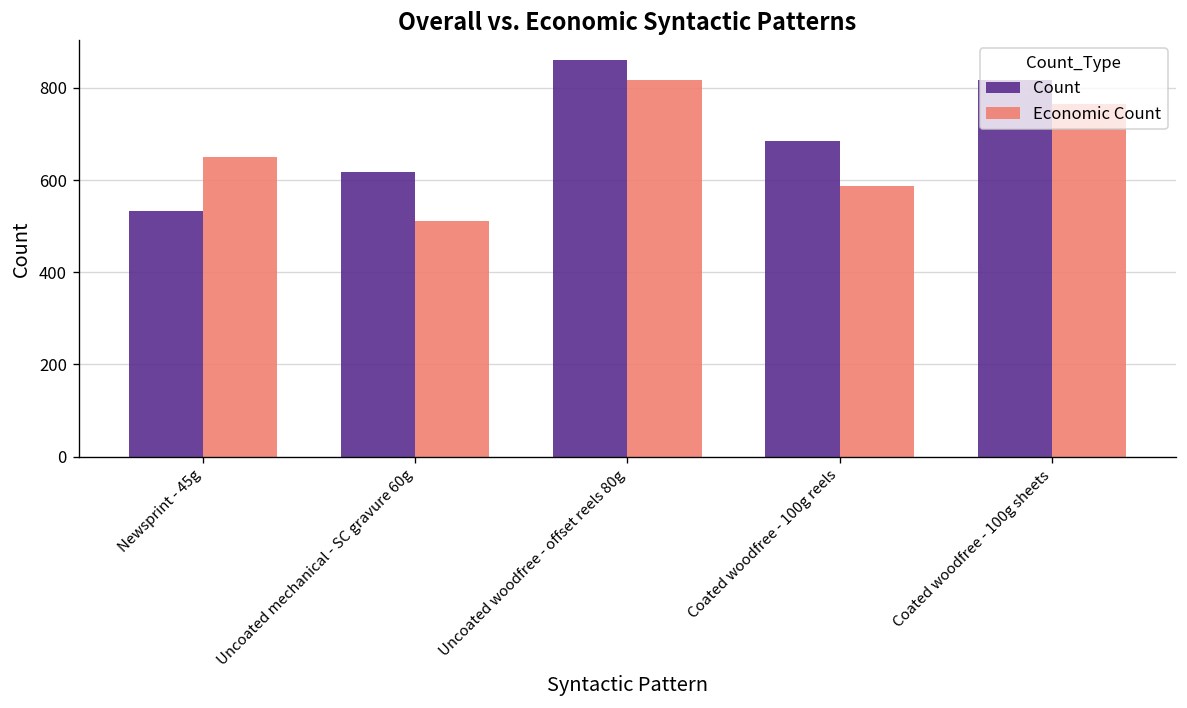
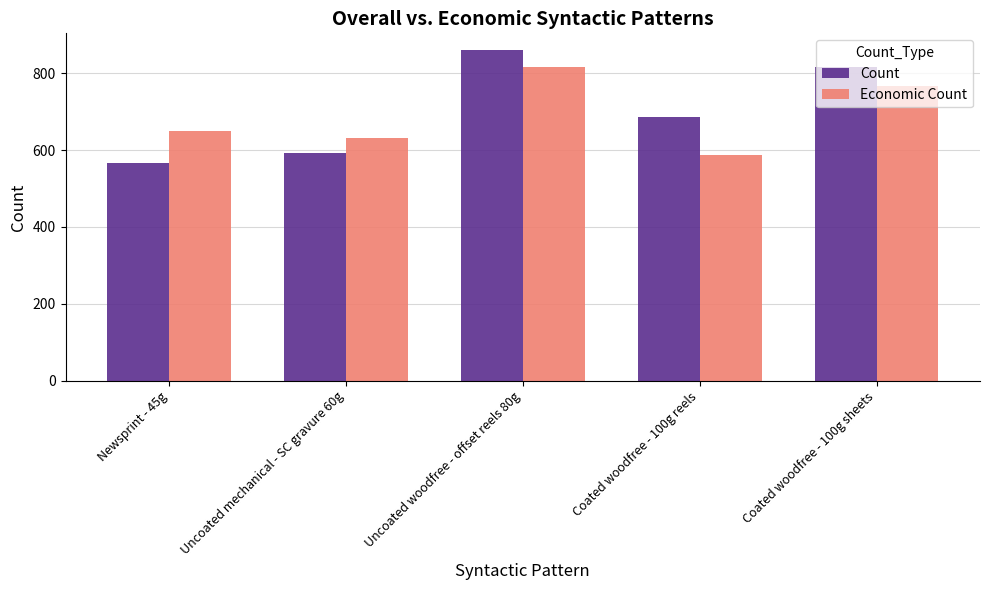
Count, Newsprint - 45g: 530 -> 570
Count, Uncoated mechanical - SC gravure 60g: 620 -> 590
Economic Count, Uncoated mechanical - SC gravure 60g: 510 -> 630
